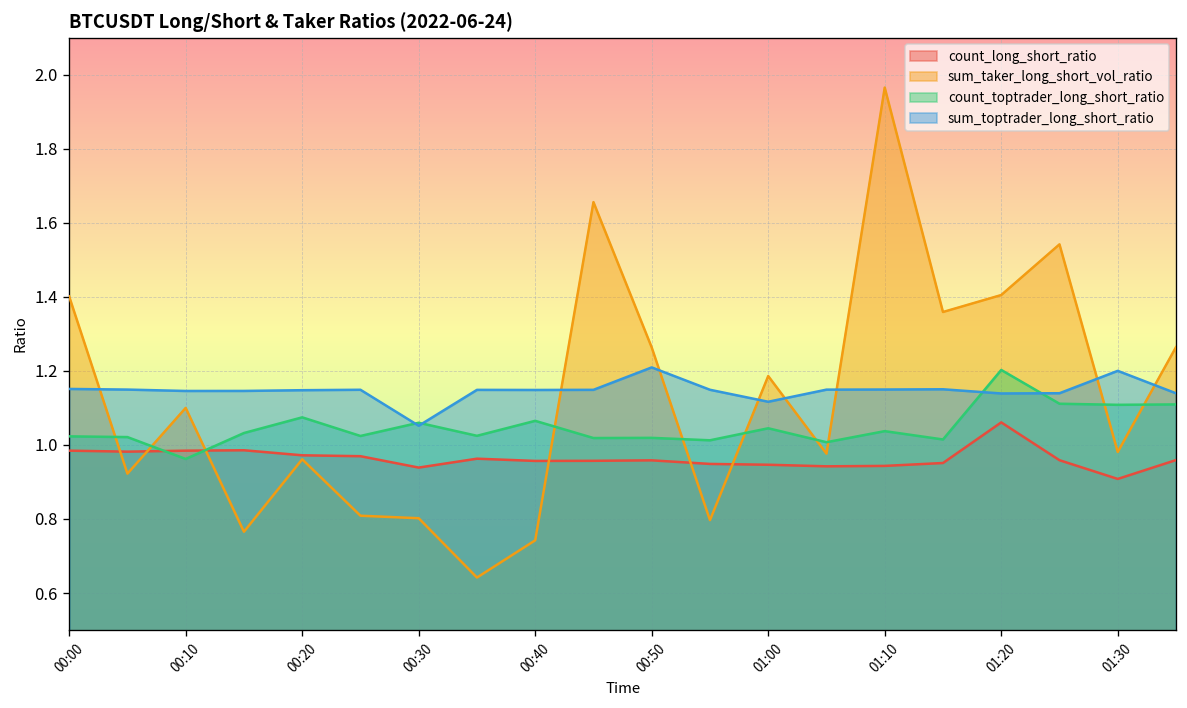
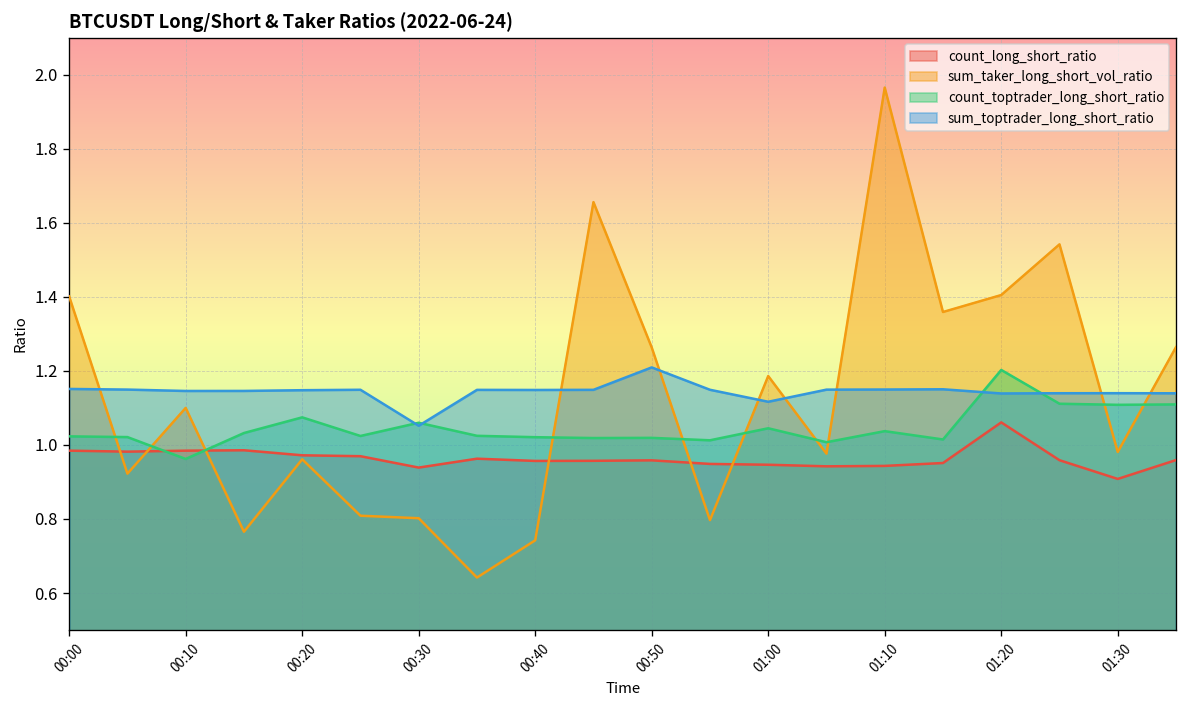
count_toptrader_long_short_ratio, 00:40: 1.07 -> 1.02
sum_toptrader_long_short_ratio, 01:30: 1.20 -> 1.14
